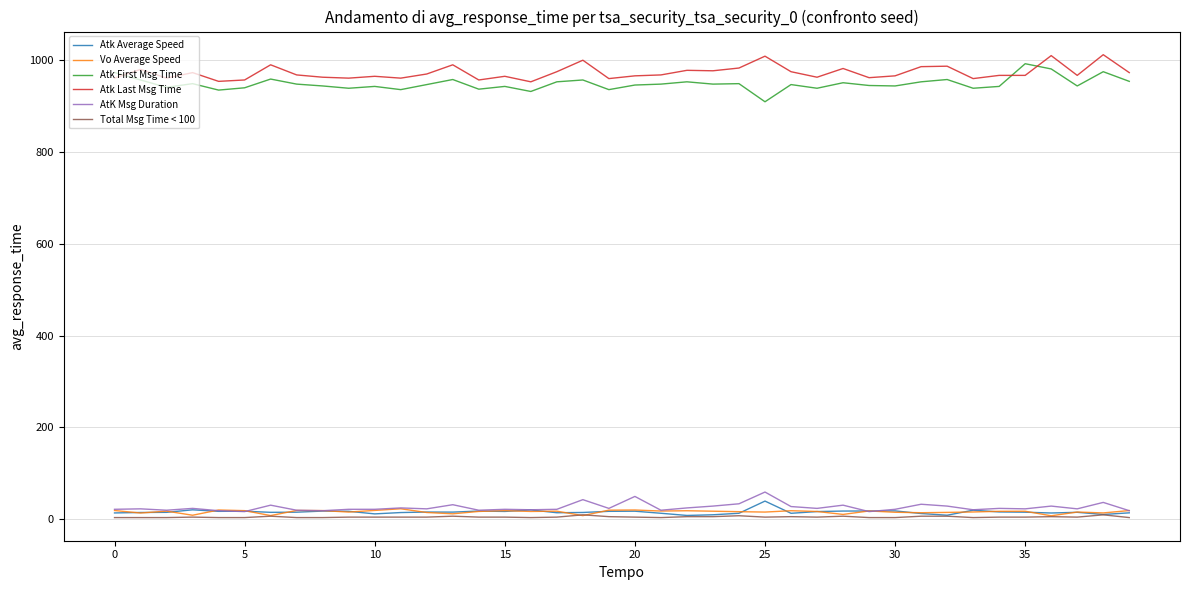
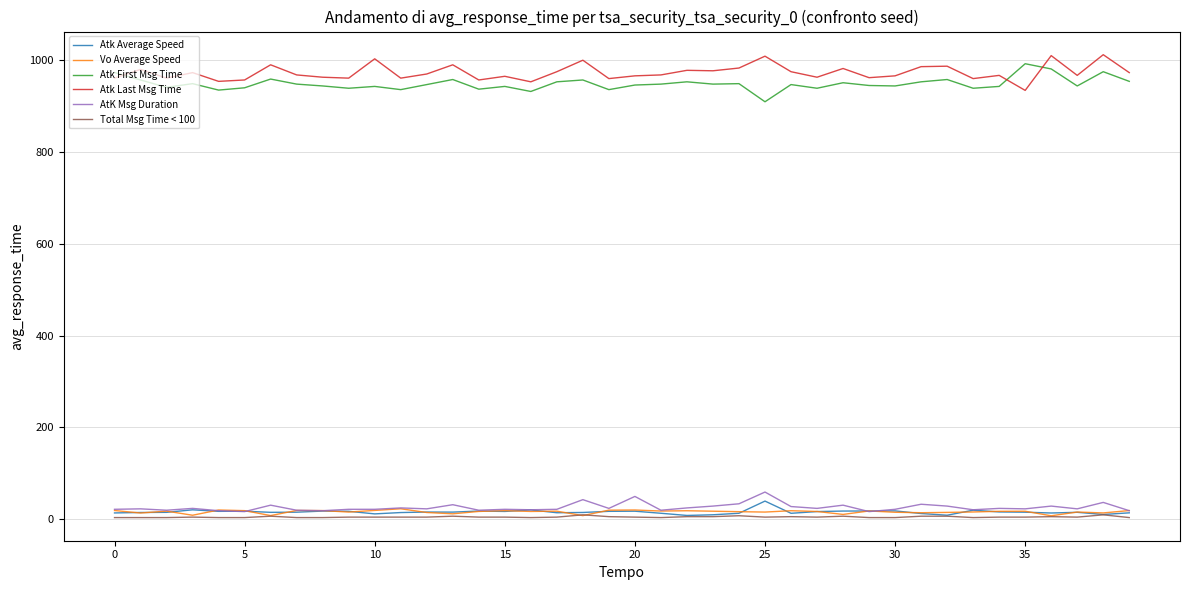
Atk Last Msg Time, 10: 960 -> 1000
Atk Last Msg Time, 35: 970 -> 930
